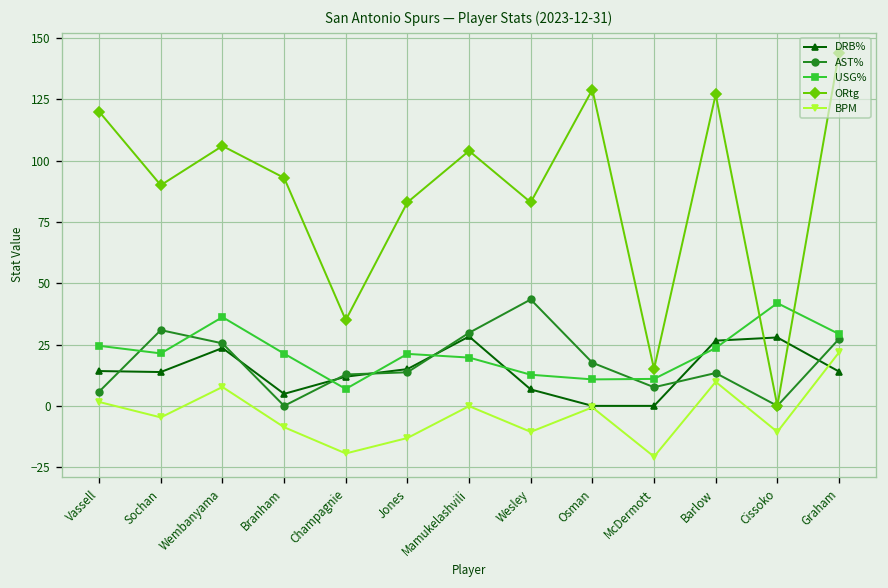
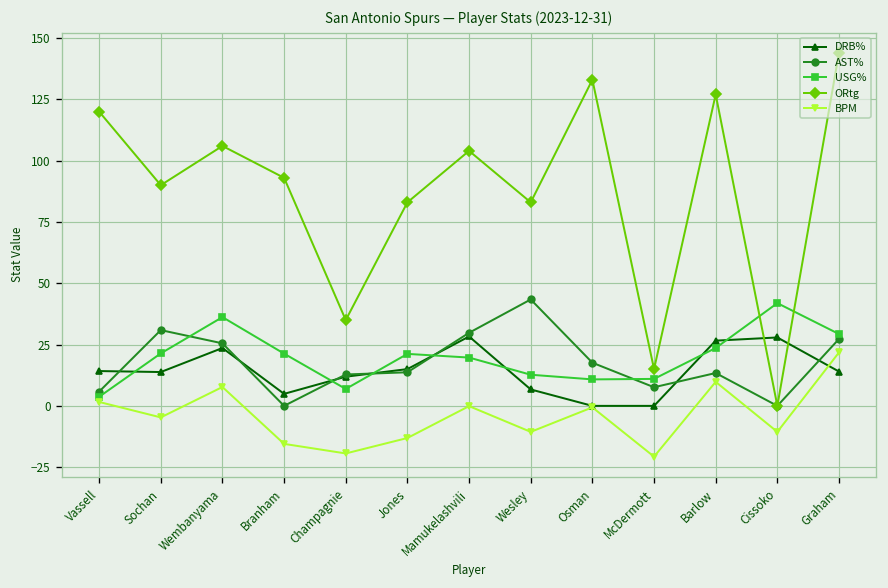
USG%, Vassell: 25 -> 4
BPM, Branham: -9 -> -16
ORtg, Osman: 129 -> 133
